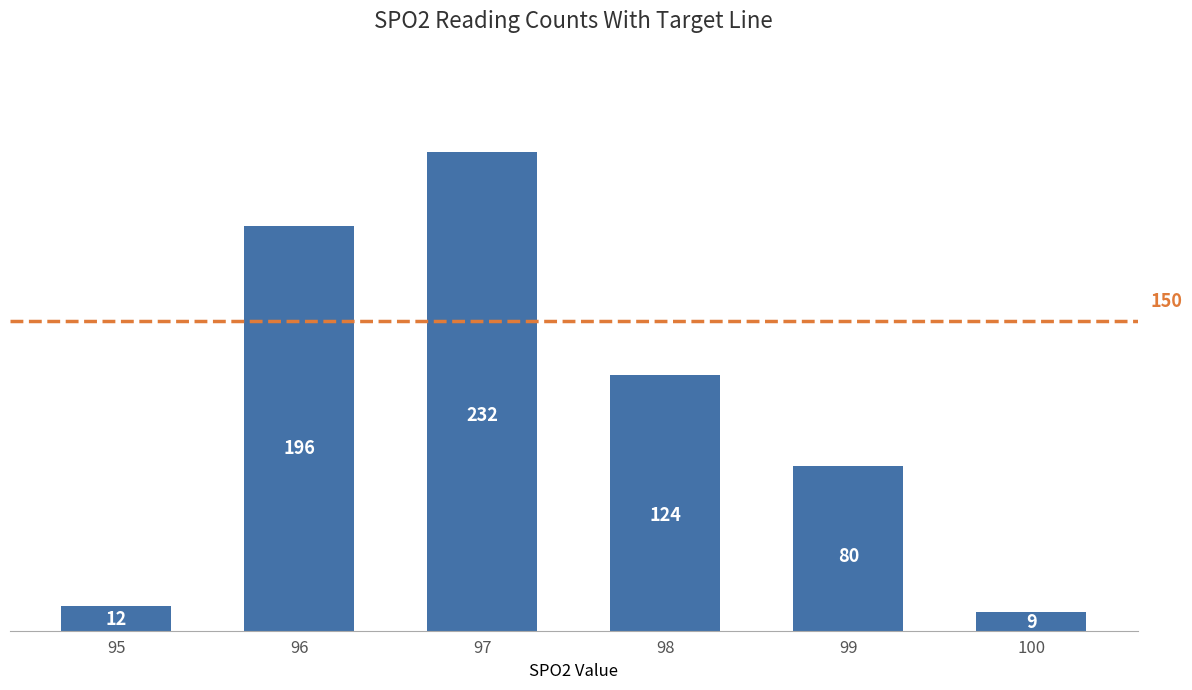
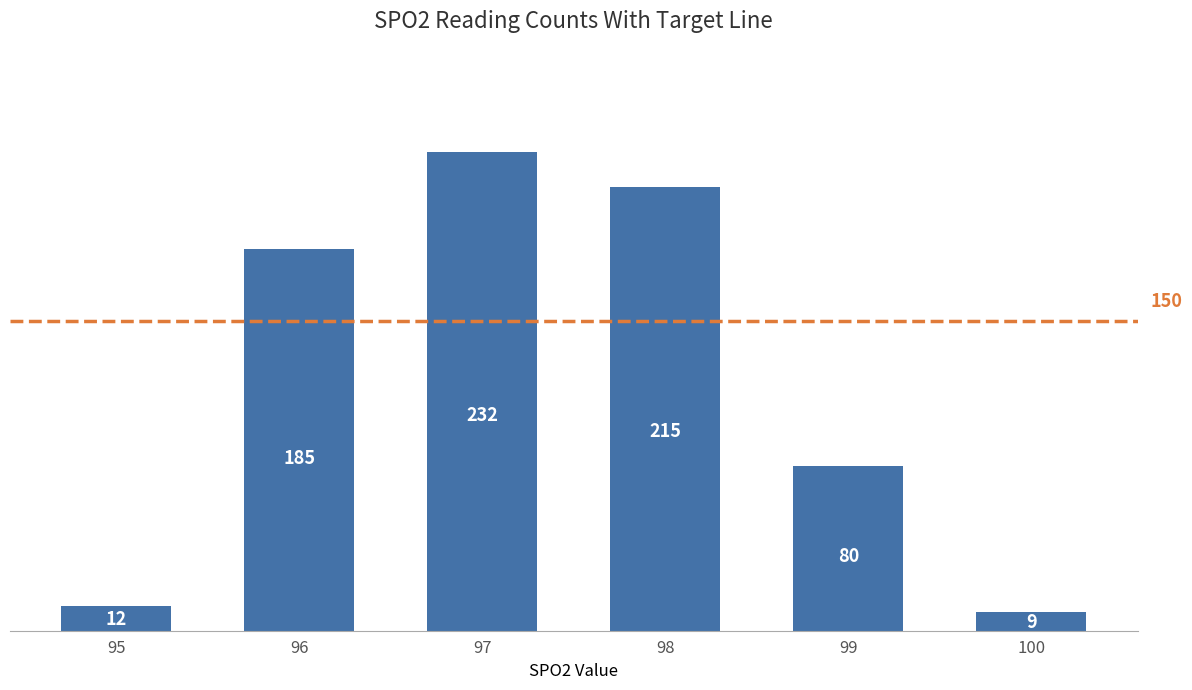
96: 196 -> 185
98: 124 -> 215
